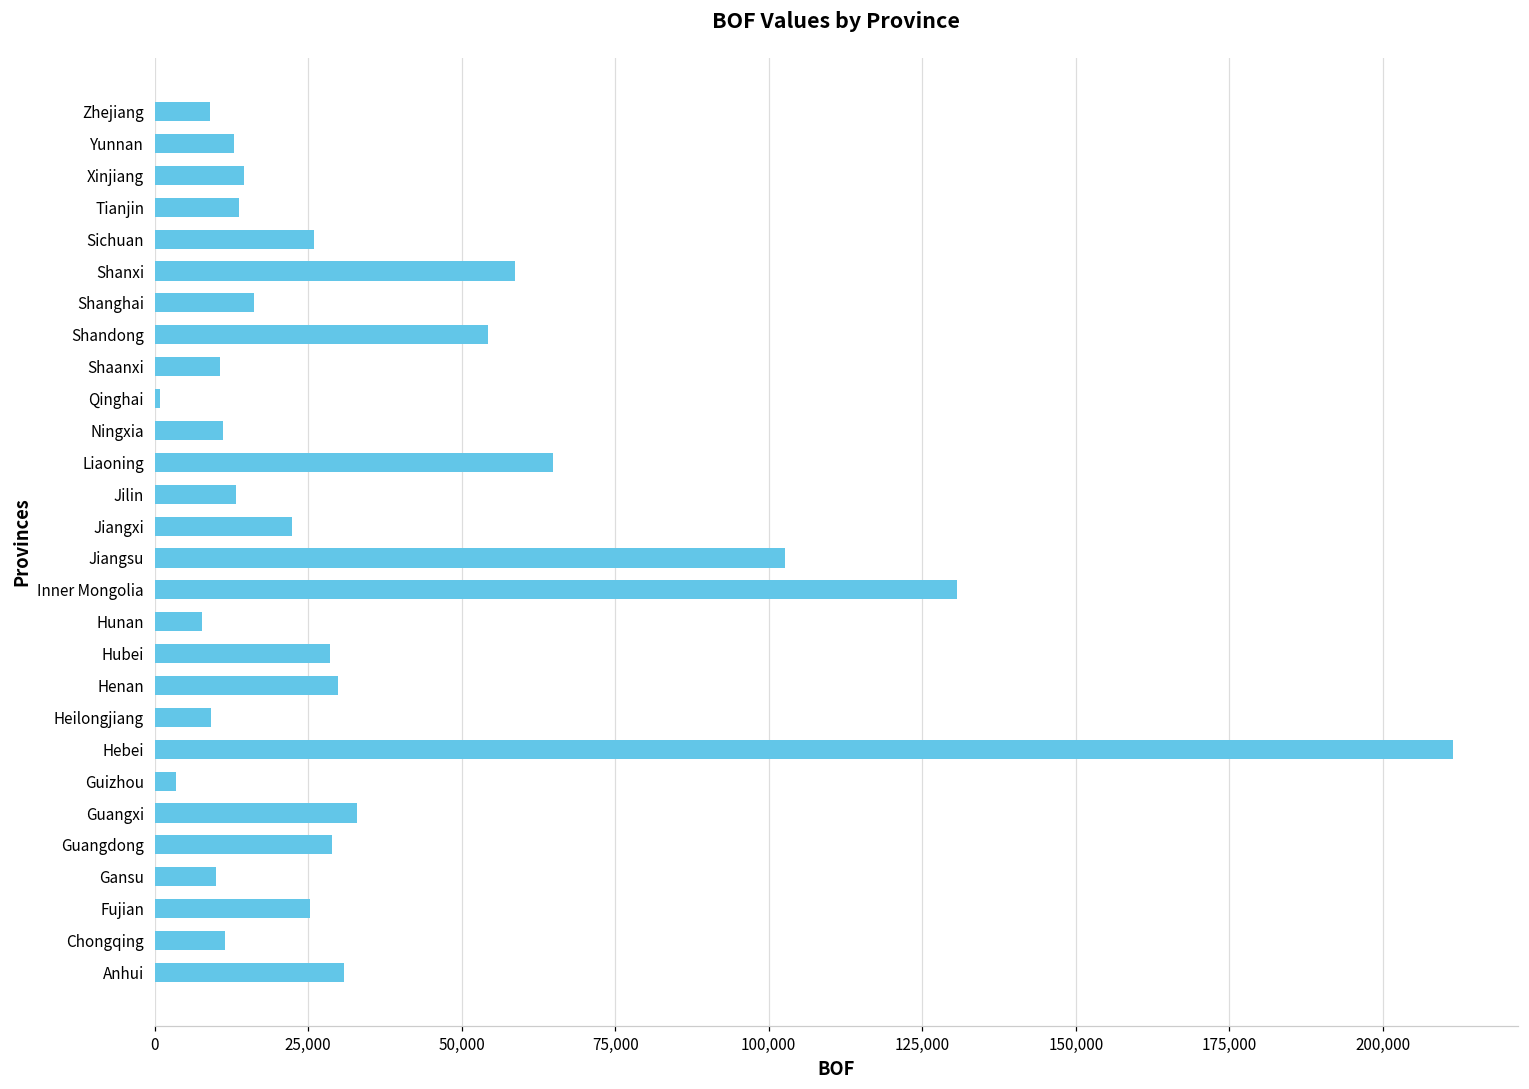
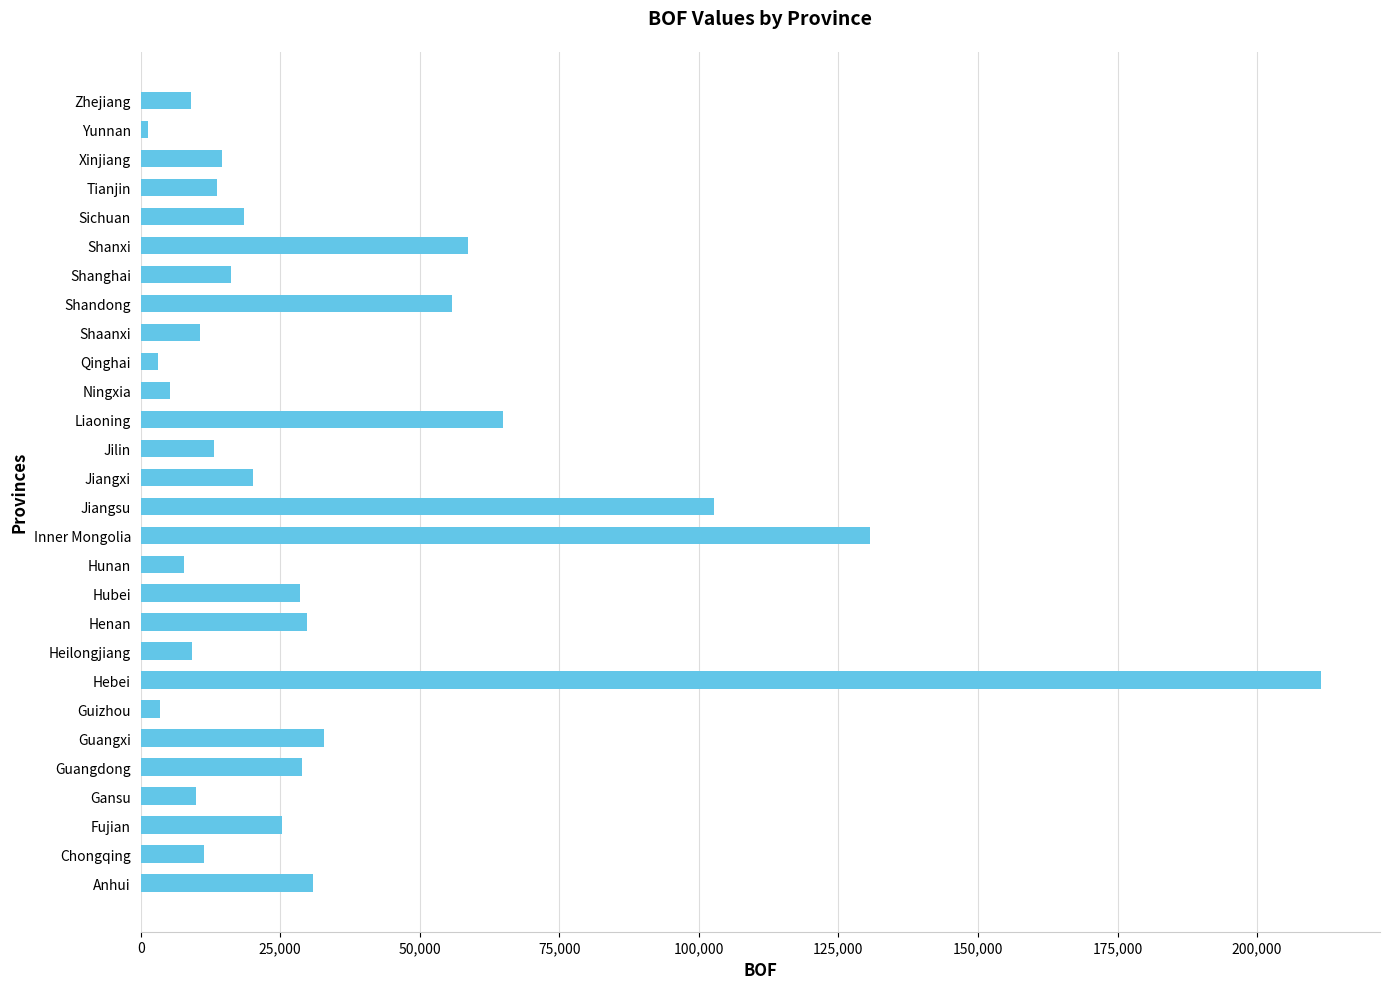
Yunnan: 13,000 -> 1,000
Sichuan: 26,000 -> 18,000
Shandong: 54,000 -> 56,000
Qinghai: 1,000 -> 3,000
Ningxia: 11,000 -> 5,000
Jiangxi: 22,000 -> 20,000
